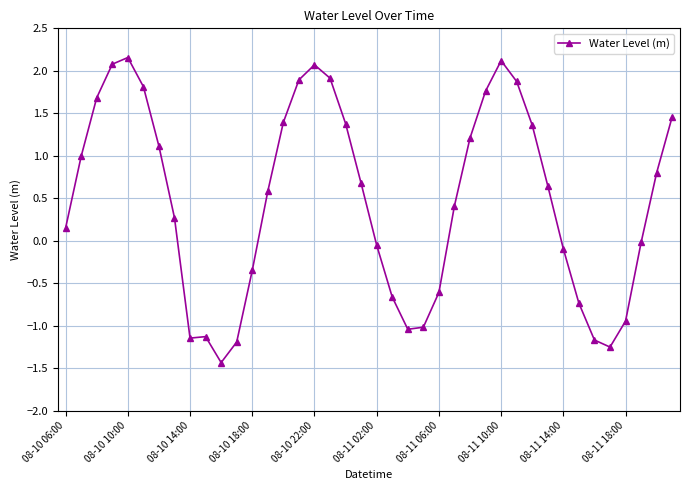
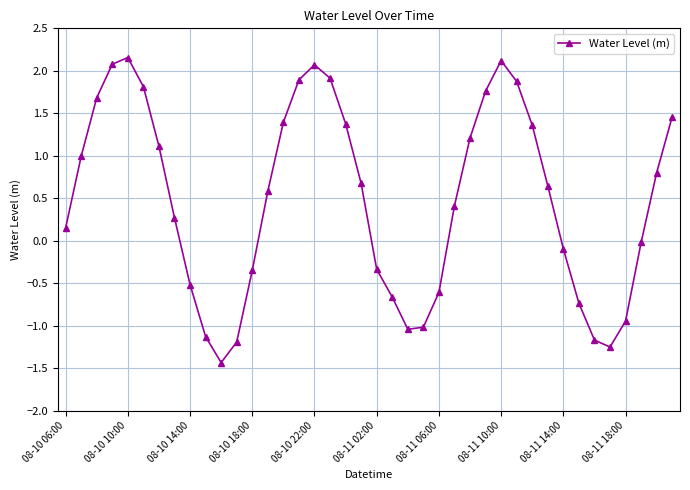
08-10 14:00: -1.1 -> -0.5
08-11 02:00: -0.1 -> -0.3
